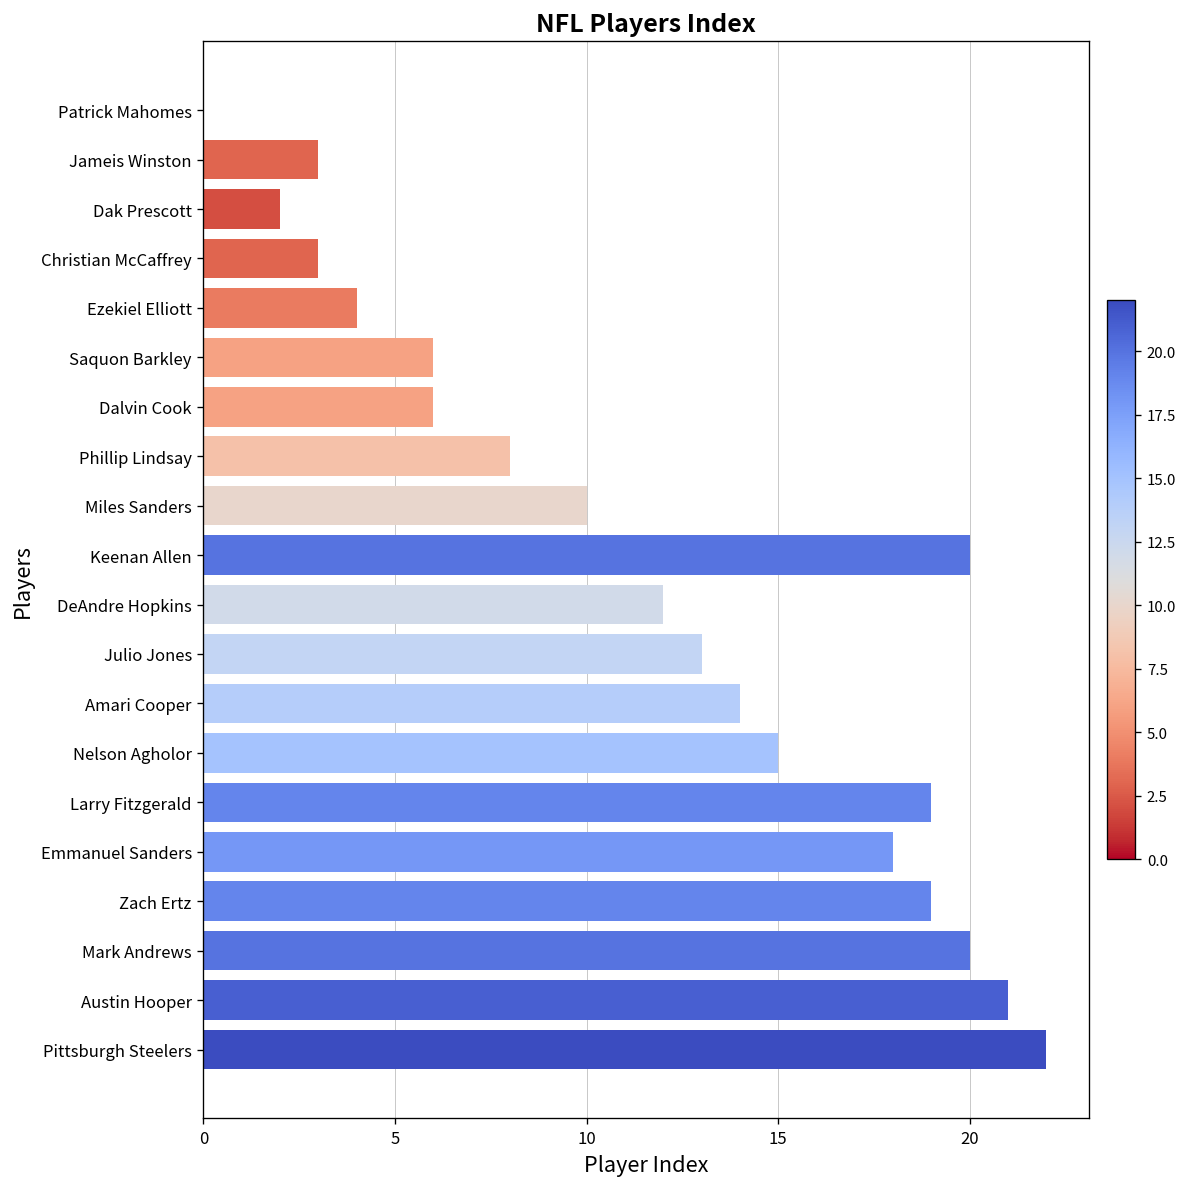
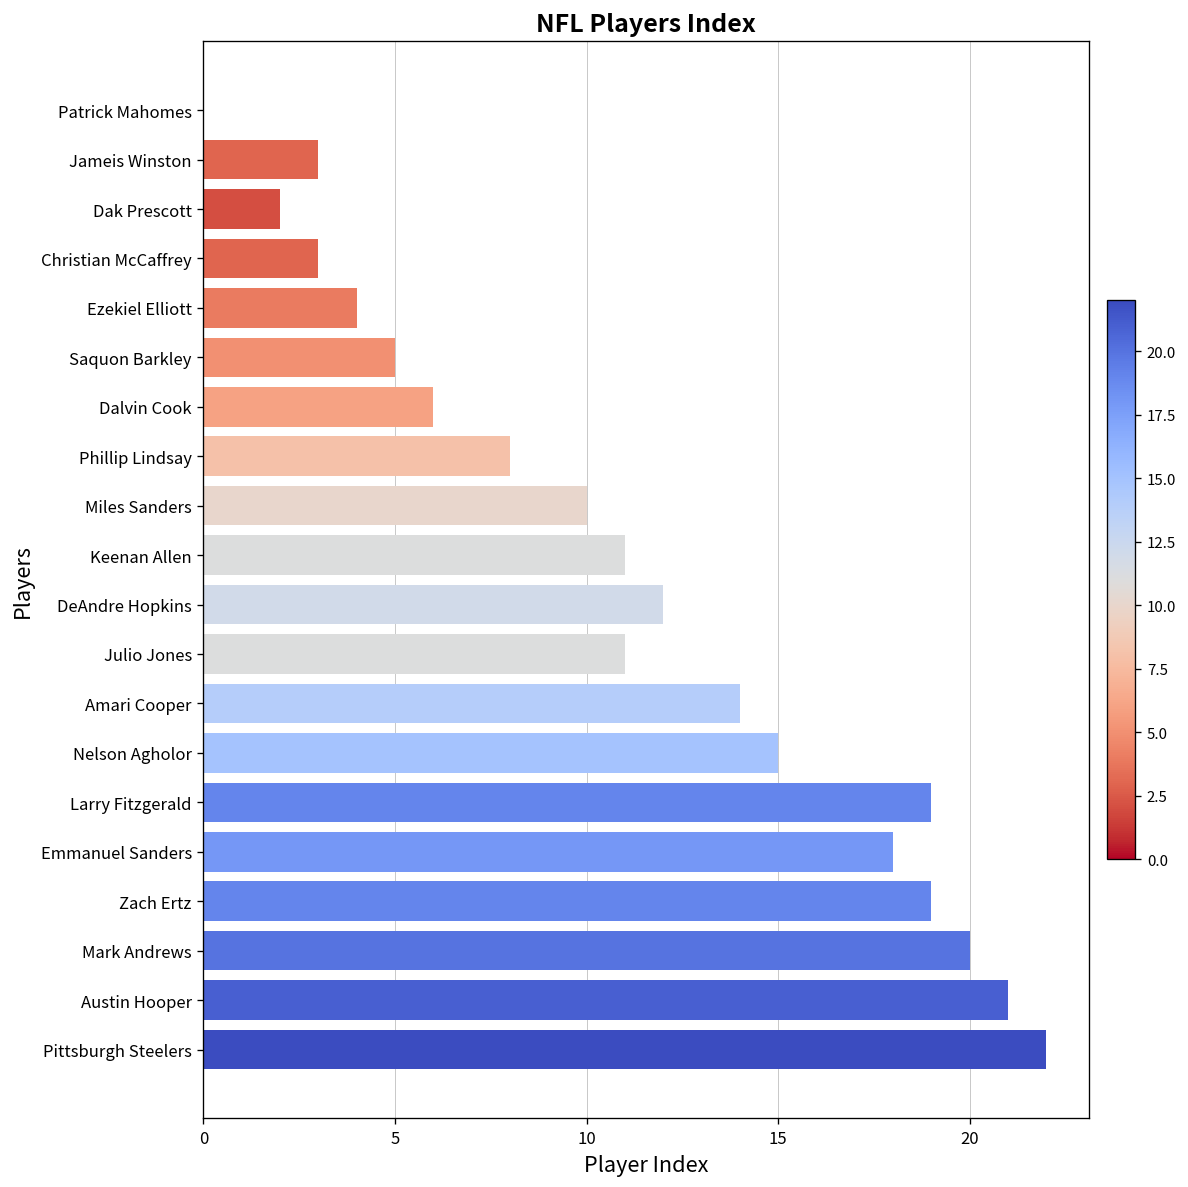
Saquon Barkley: 6 -> 5
Keenan Allen: 20 -> 11
Julio Jones: 13 -> 11
